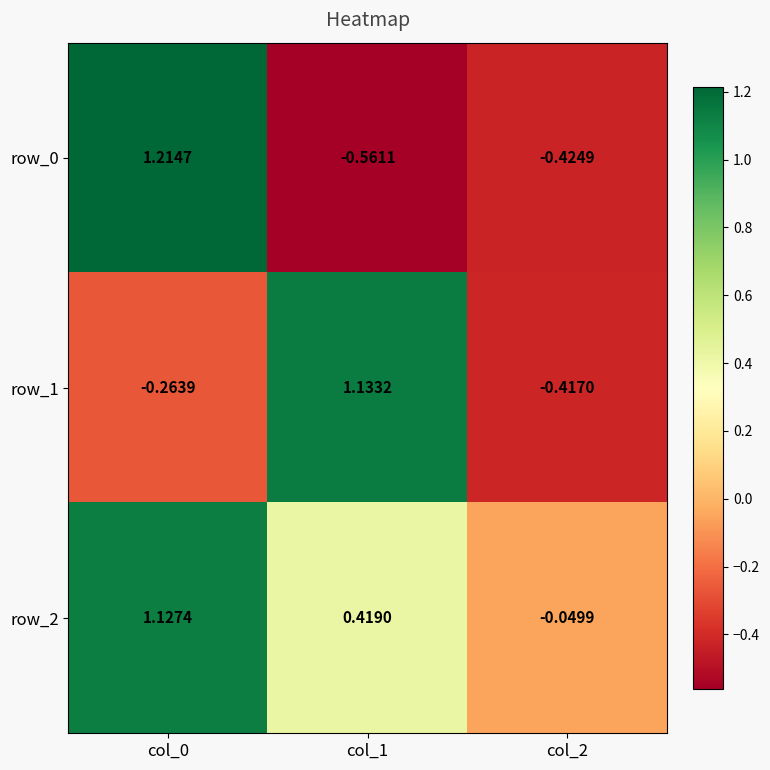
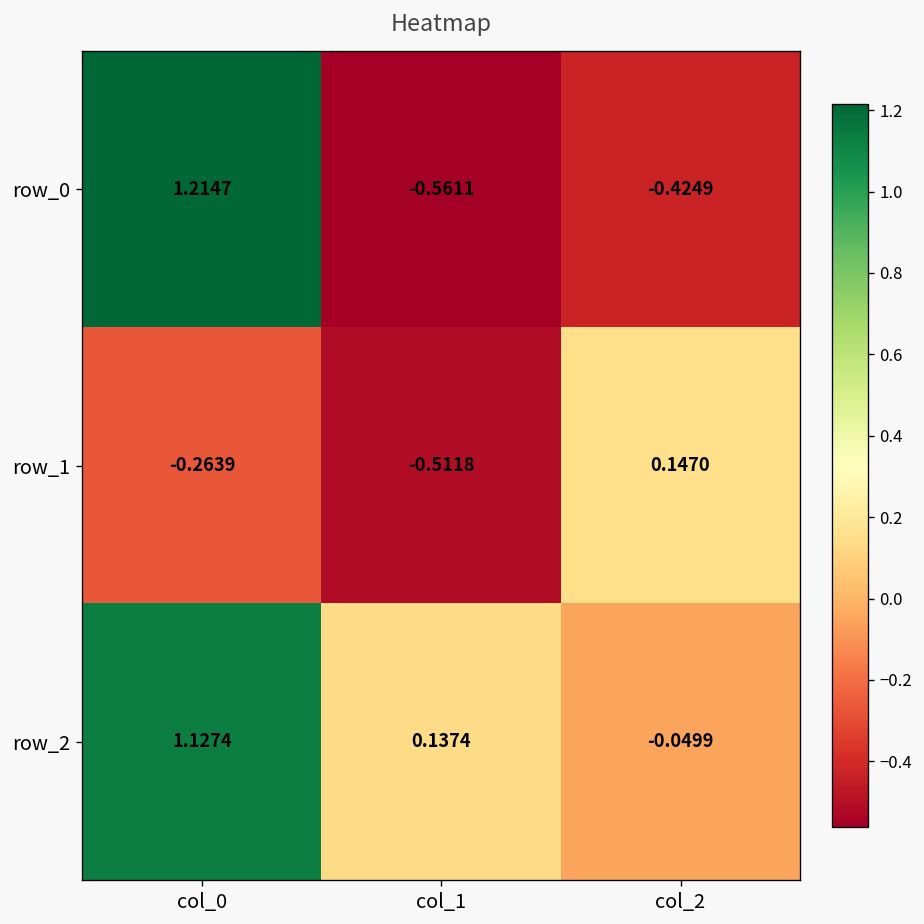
row_1, col_1: 1.1332 -> -0.5118
row_1, col_2: -0.4170 -> 0.1470
row_2, col_1: 0.4190 -> 0.1374
